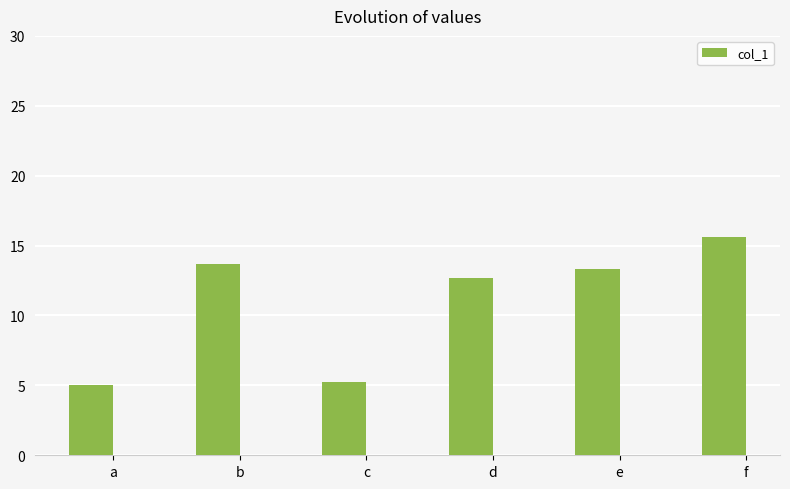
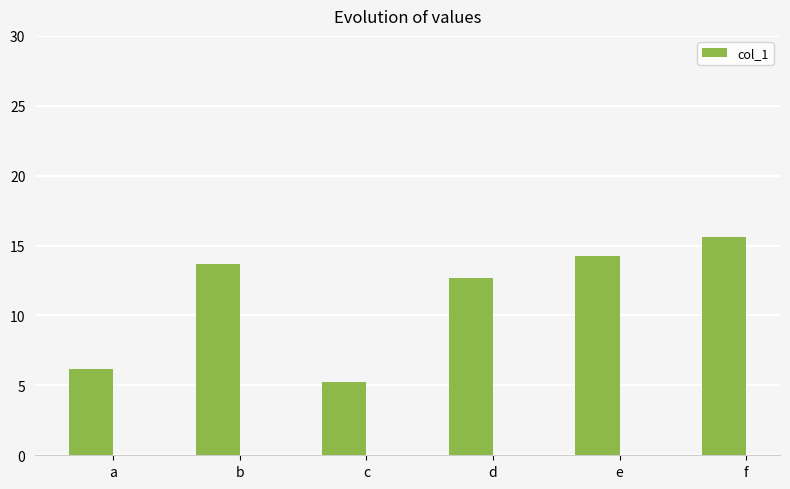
a: 5.0 -> 6.2
e: 13.3 -> 14.2
